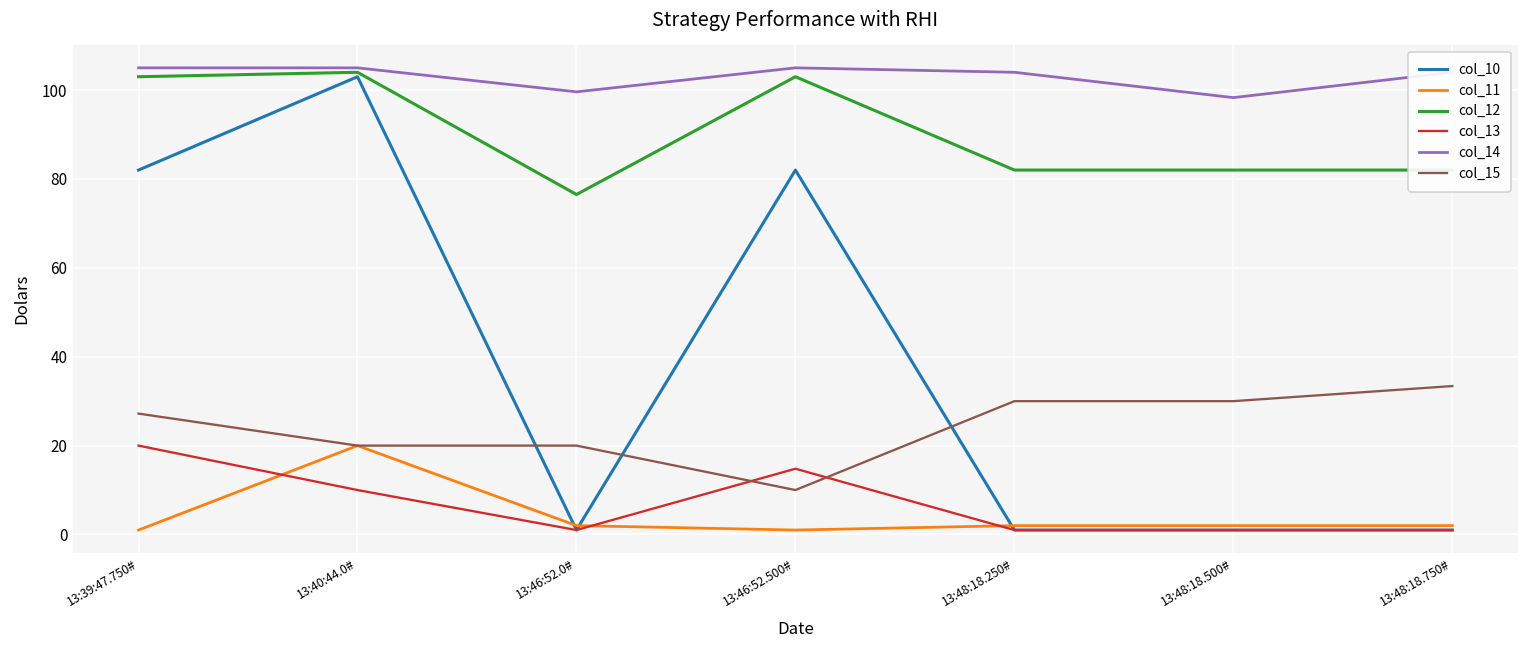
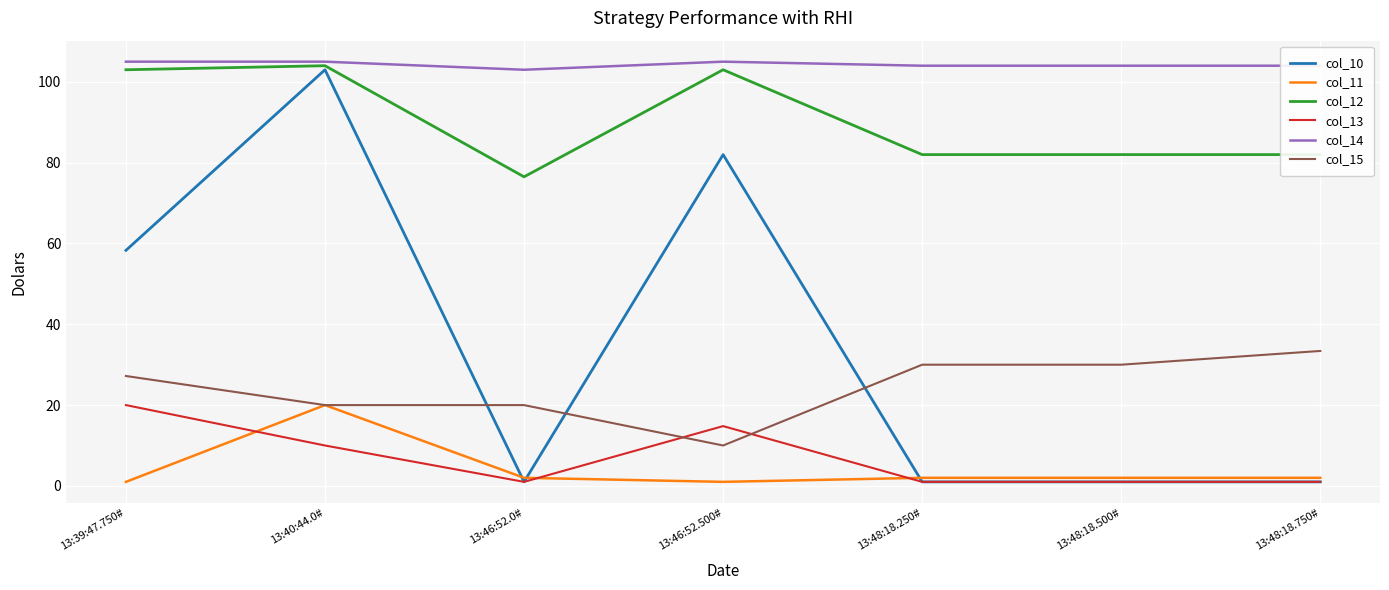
col_10, 13:39:47.750#: 82 -> 58
col_14, 13:46:52.0#: 100 -> 103
col_14, 13:48:18.500#: 98 -> 104
